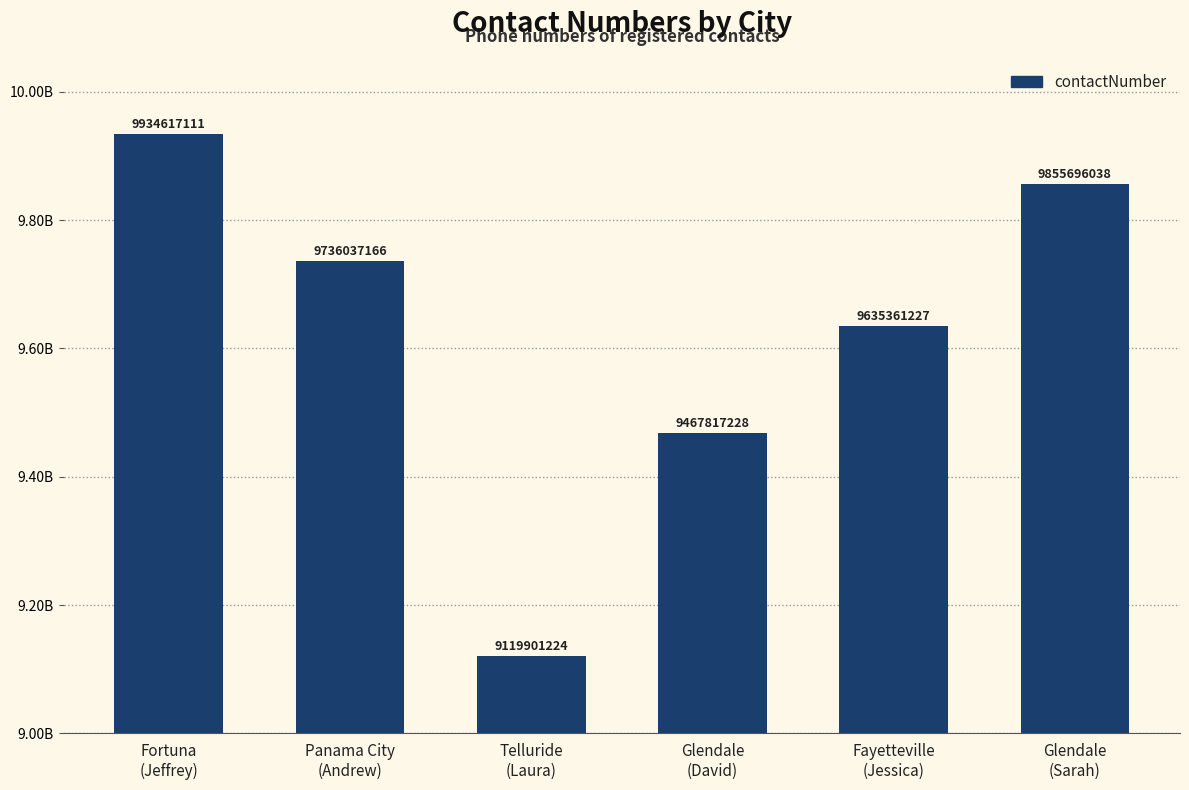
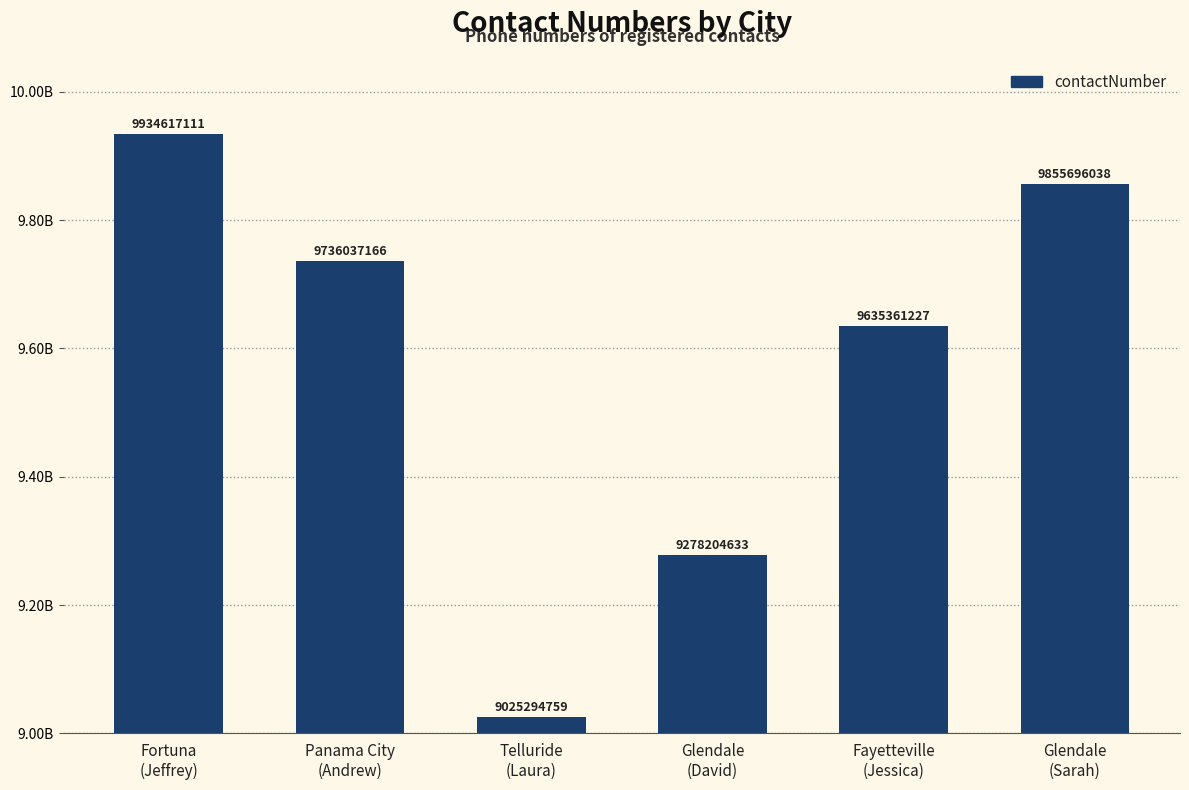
Telluride (Laura): 9119901224 -> 9025294759
Glendale (David): 9467817228 -> 9278204633
